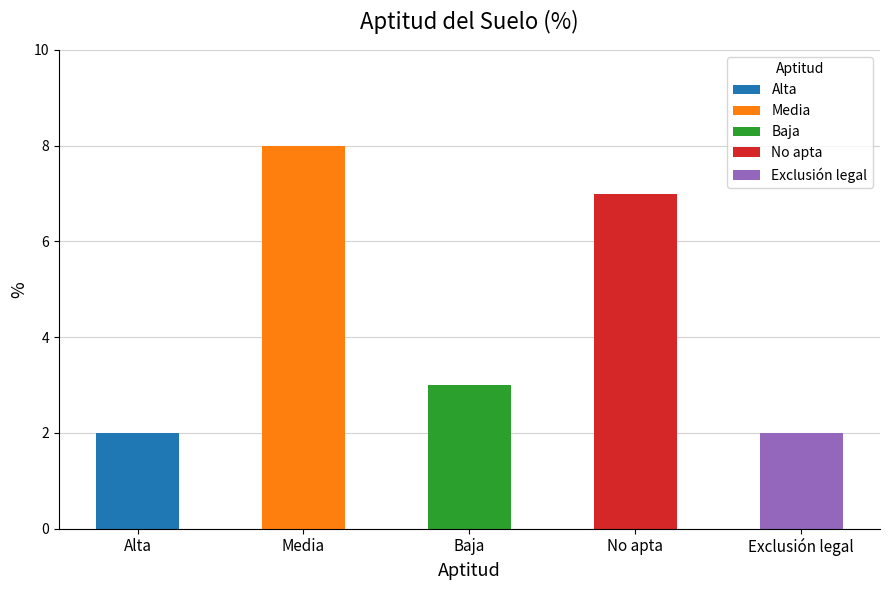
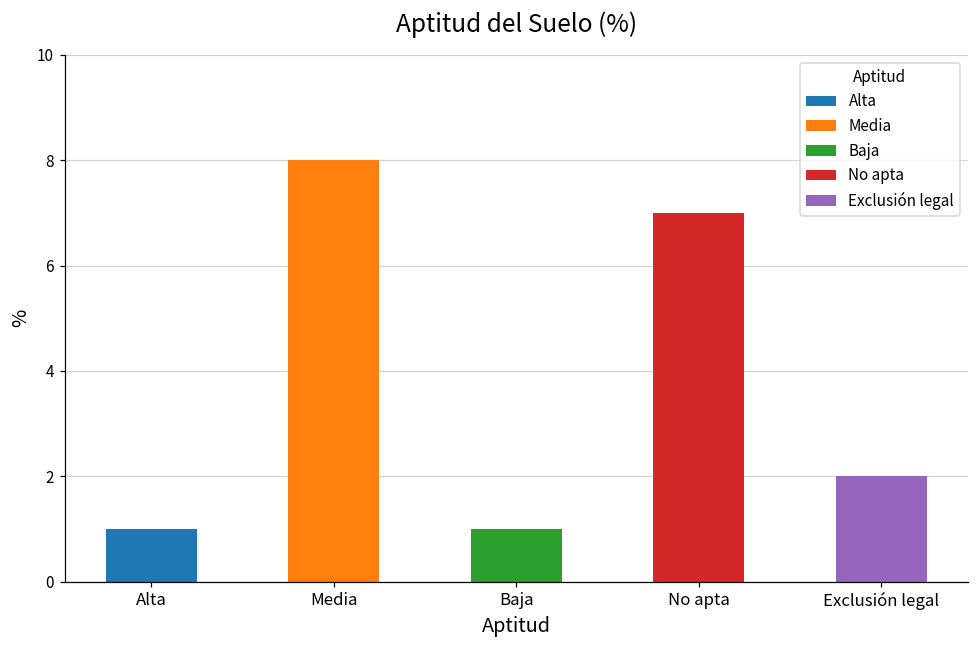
Alta: 2 -> 1
Baja: 3 -> 1
